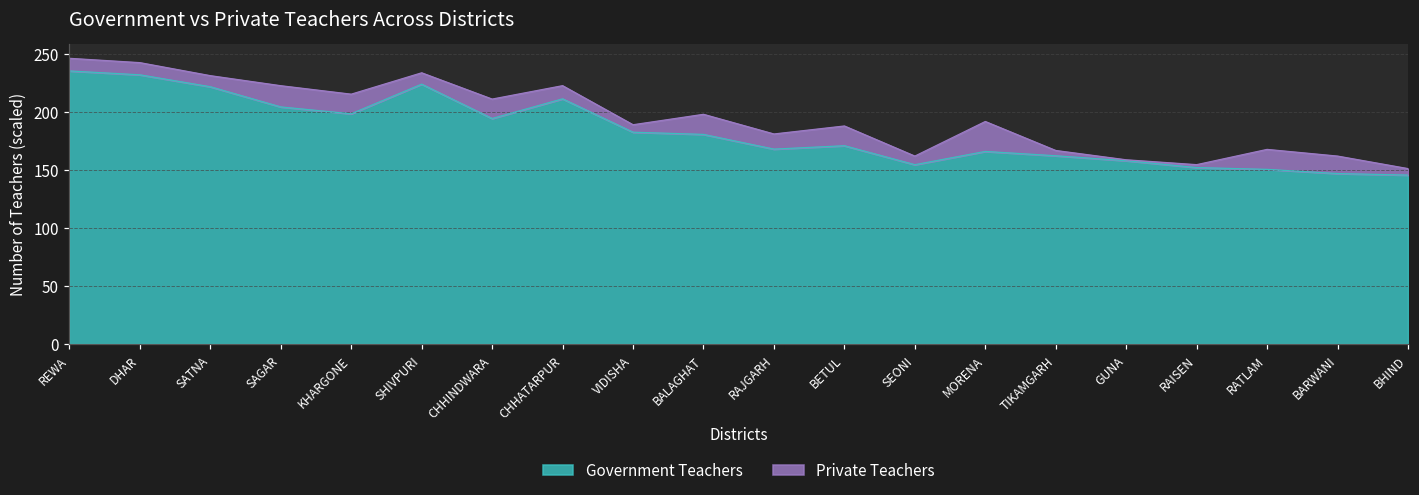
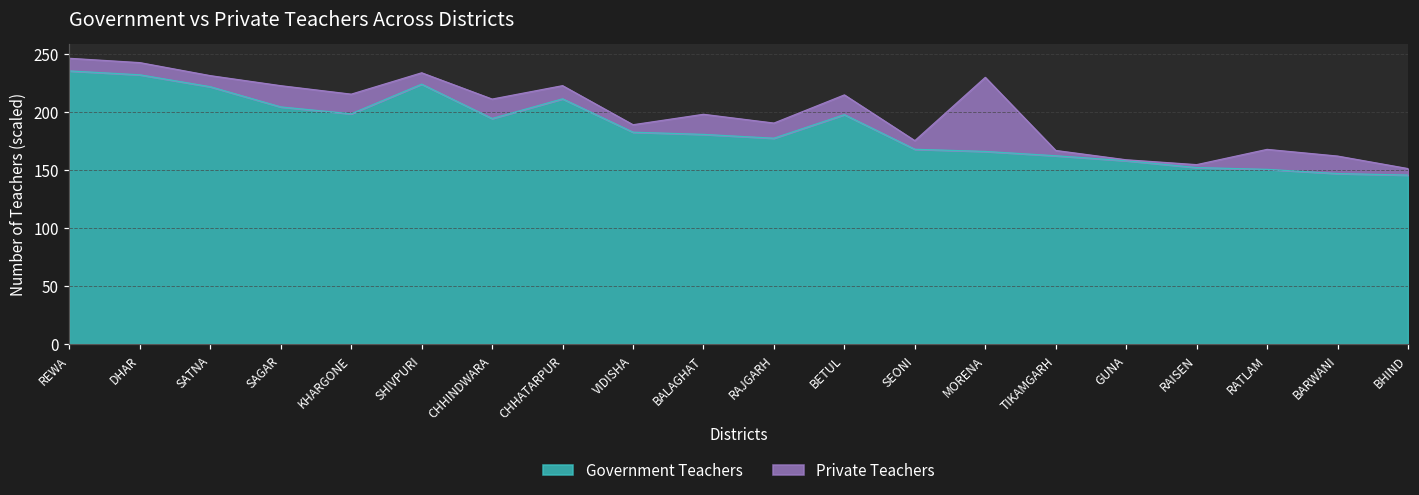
Government Teachers, RAJGARH: 168 -> 177
Government Teachers, BETUL: 171 -> 198
Government Teachers, SEONI: 155 -> 168
Private Teachers, MORENA: 26 -> 64
